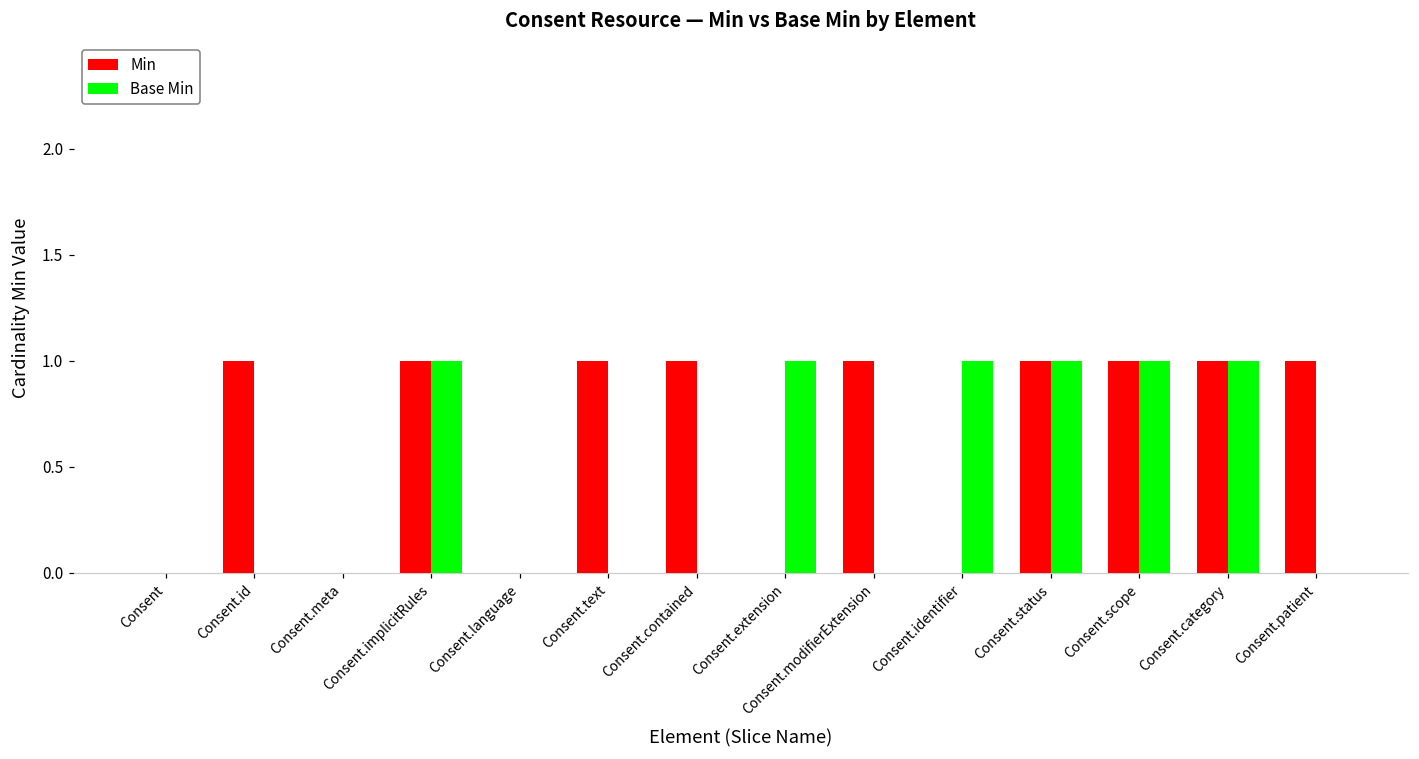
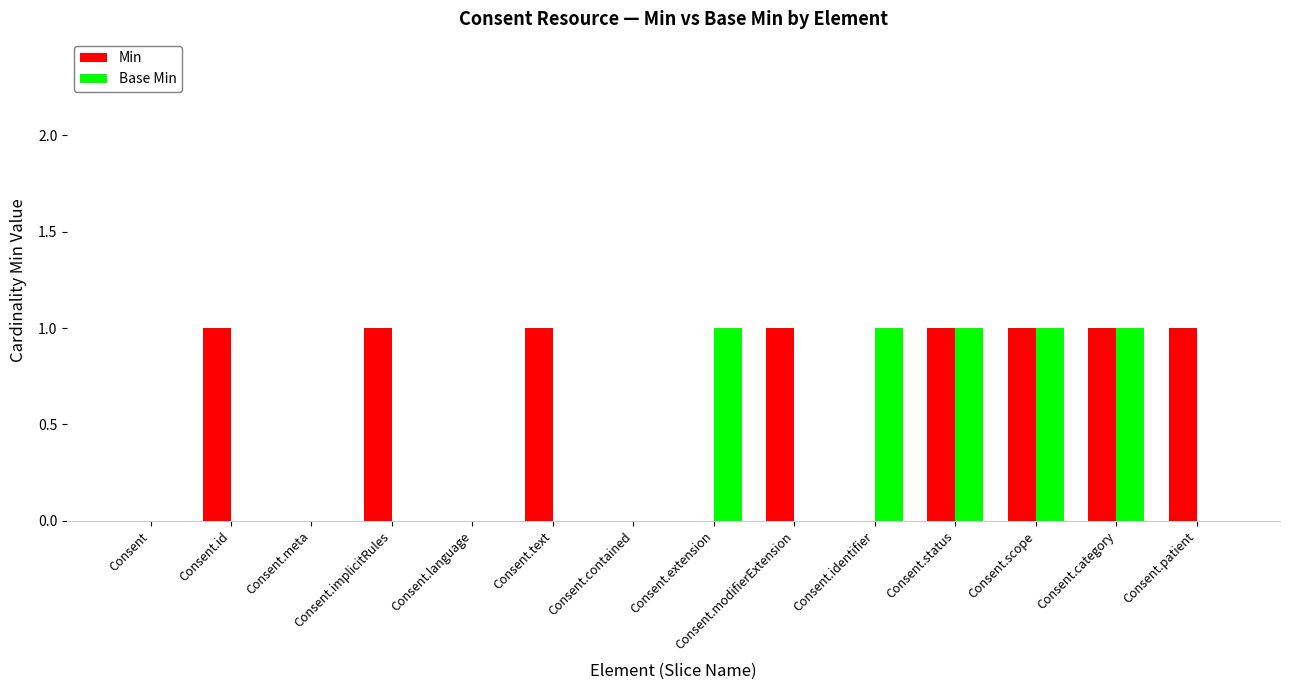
Base Min, Consent.implicitRules: 1 -> 0
Min, Consent.contained: 1 -> 0
